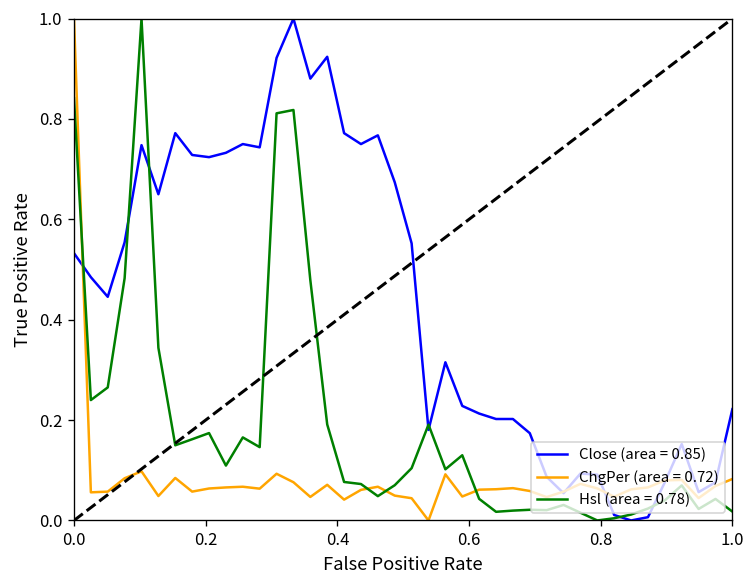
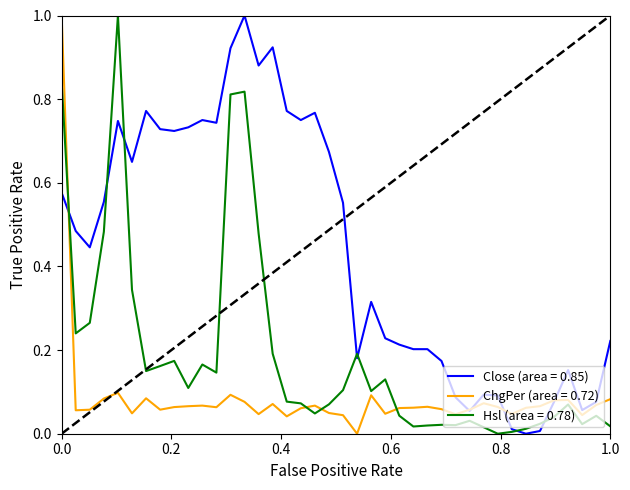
Close (area = 0.85), 0.0: 0.53 -> 0.58
